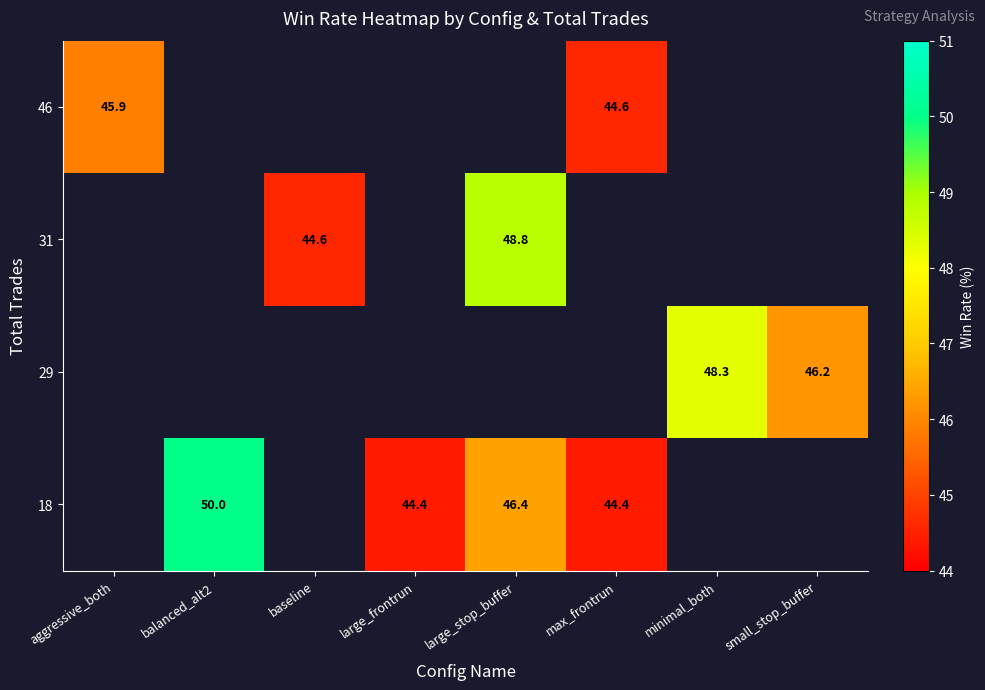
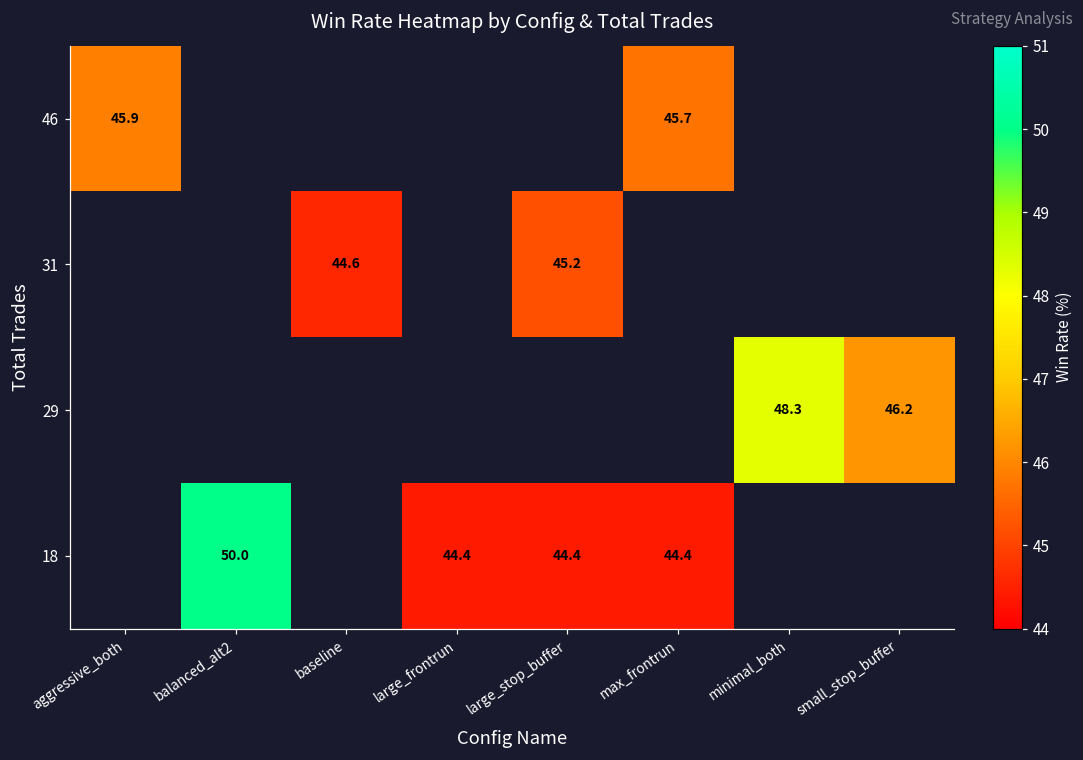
46, max_frontrun: 44.6 -> 45.7
31, large_stop_buffer: 48.8 -> 45.2
18, large_stop_buffer: 46.4 -> 44.4
